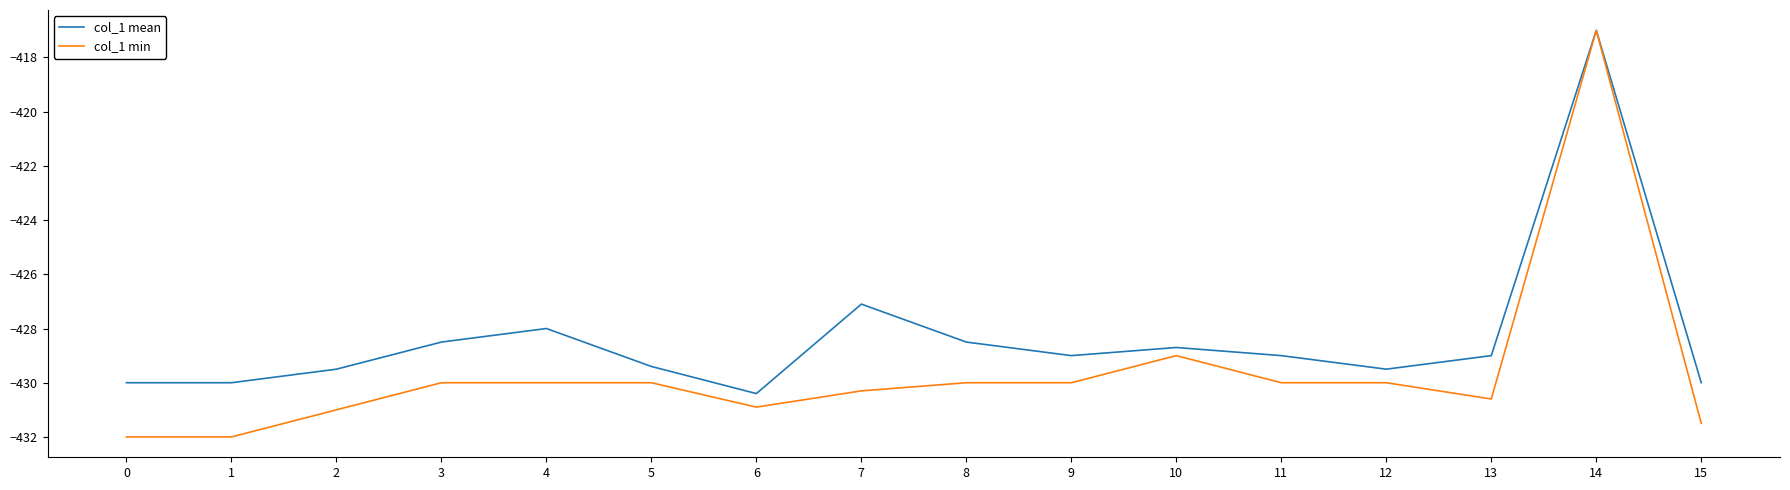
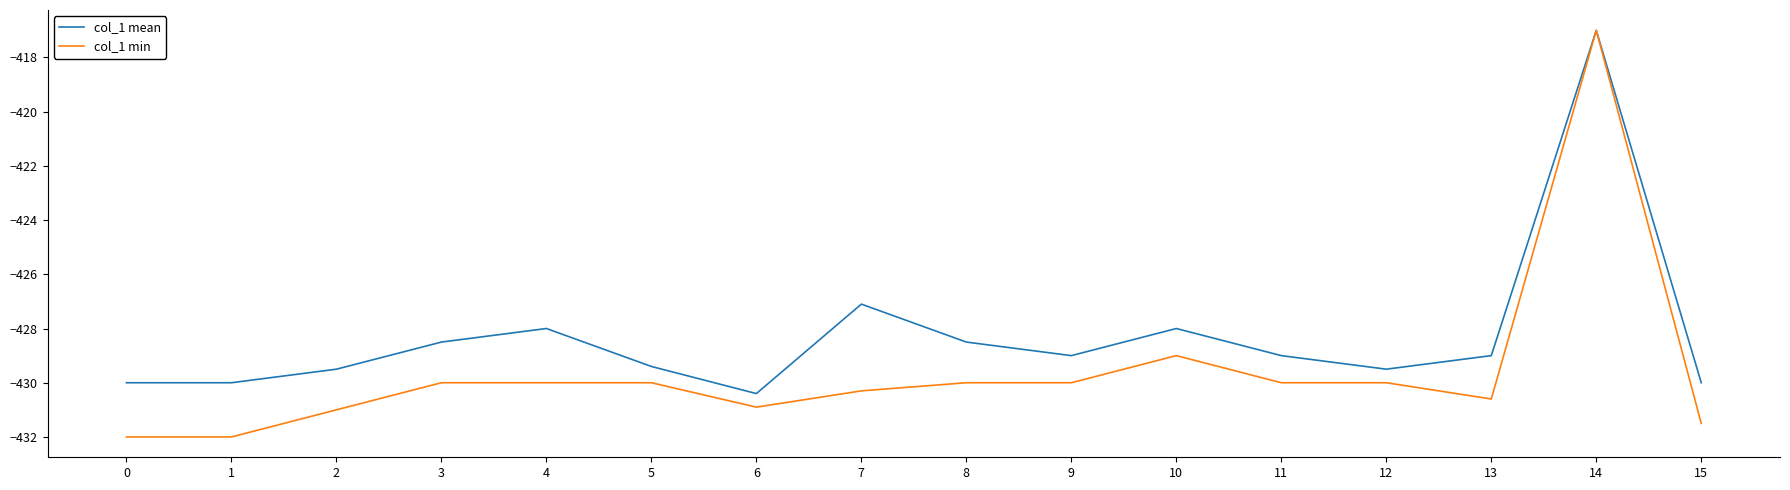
col_1 mean, 10: -428.7 -> -428.0
